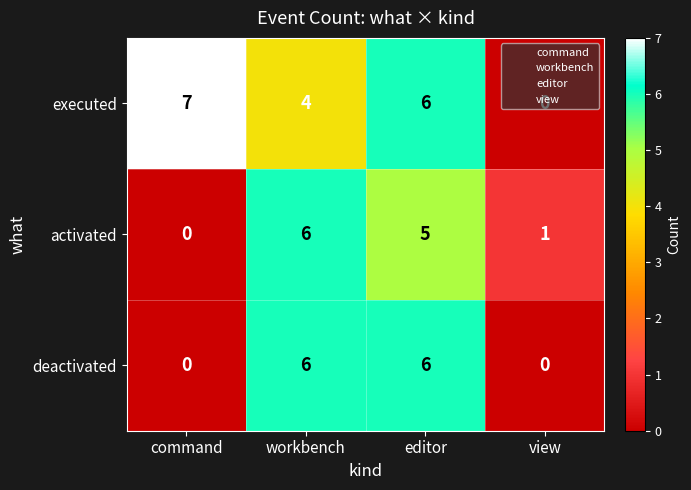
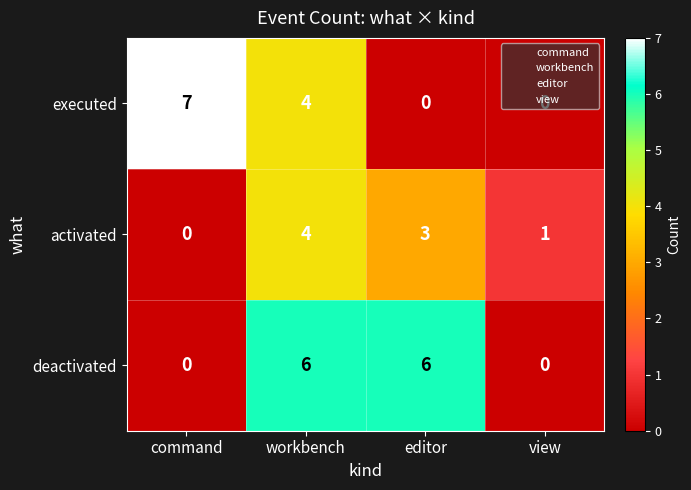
executed, editor: 6 -> 0
activated, workbench: 6 -> 4
activated, editor: 5 -> 3
